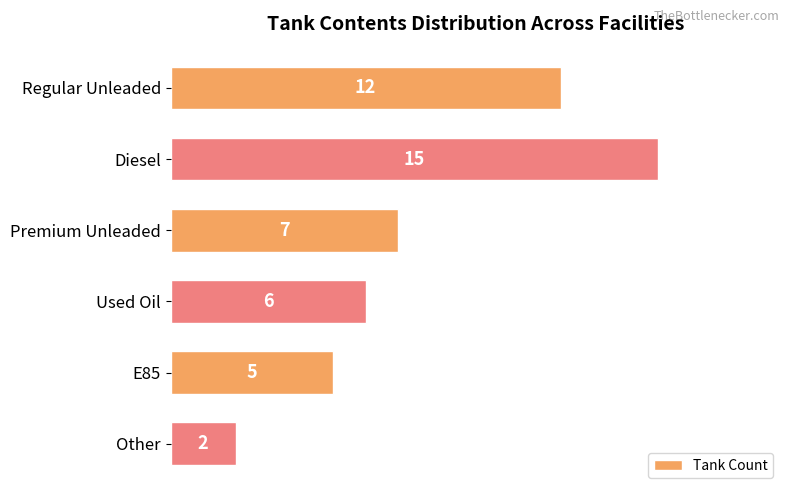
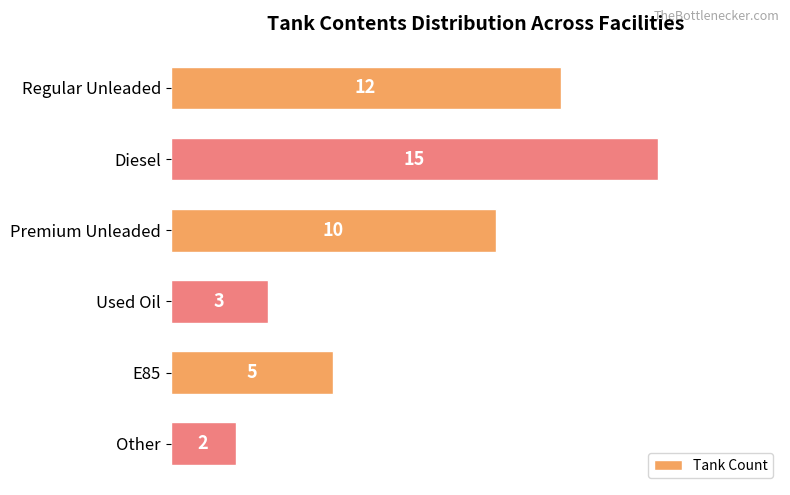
Premium Unleaded: 7 -> 10
Used Oil: 6 -> 3
